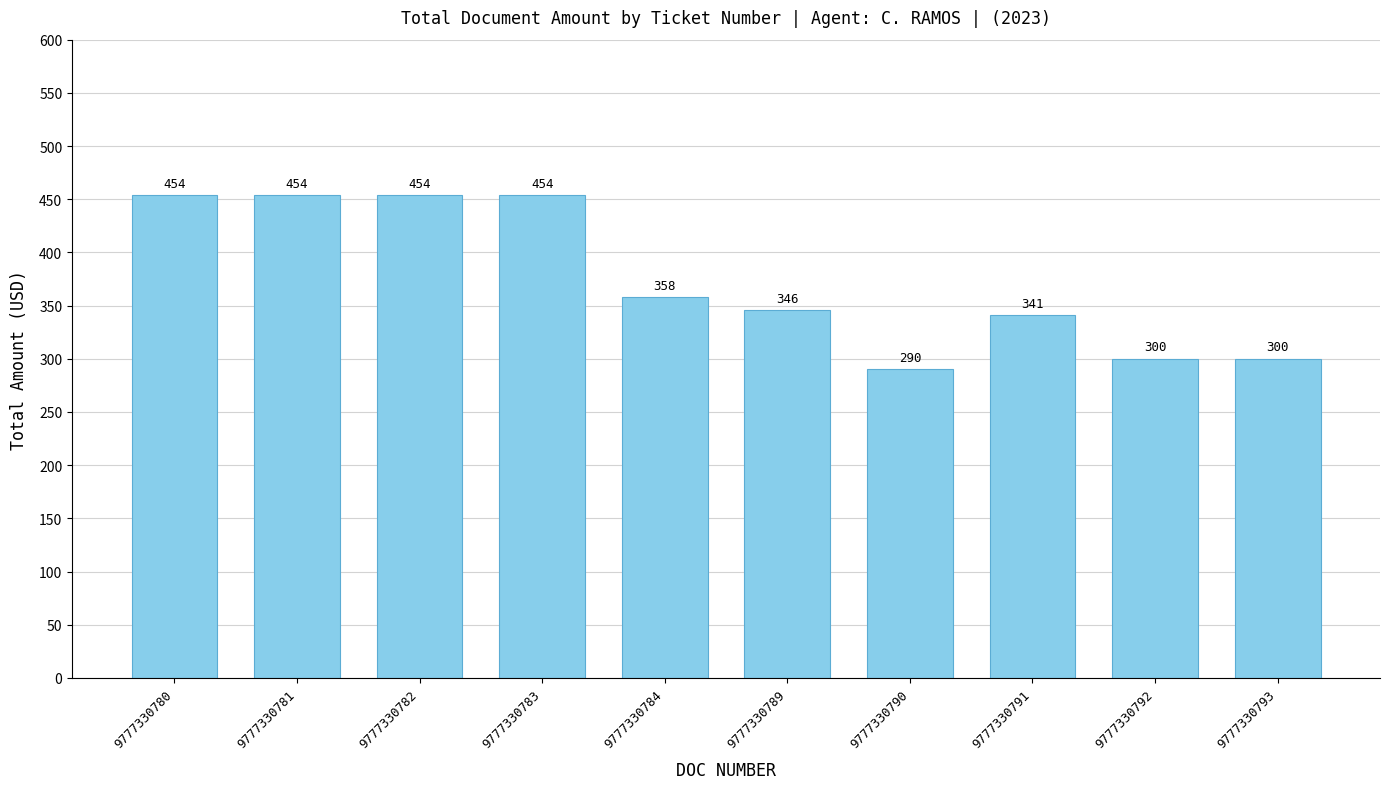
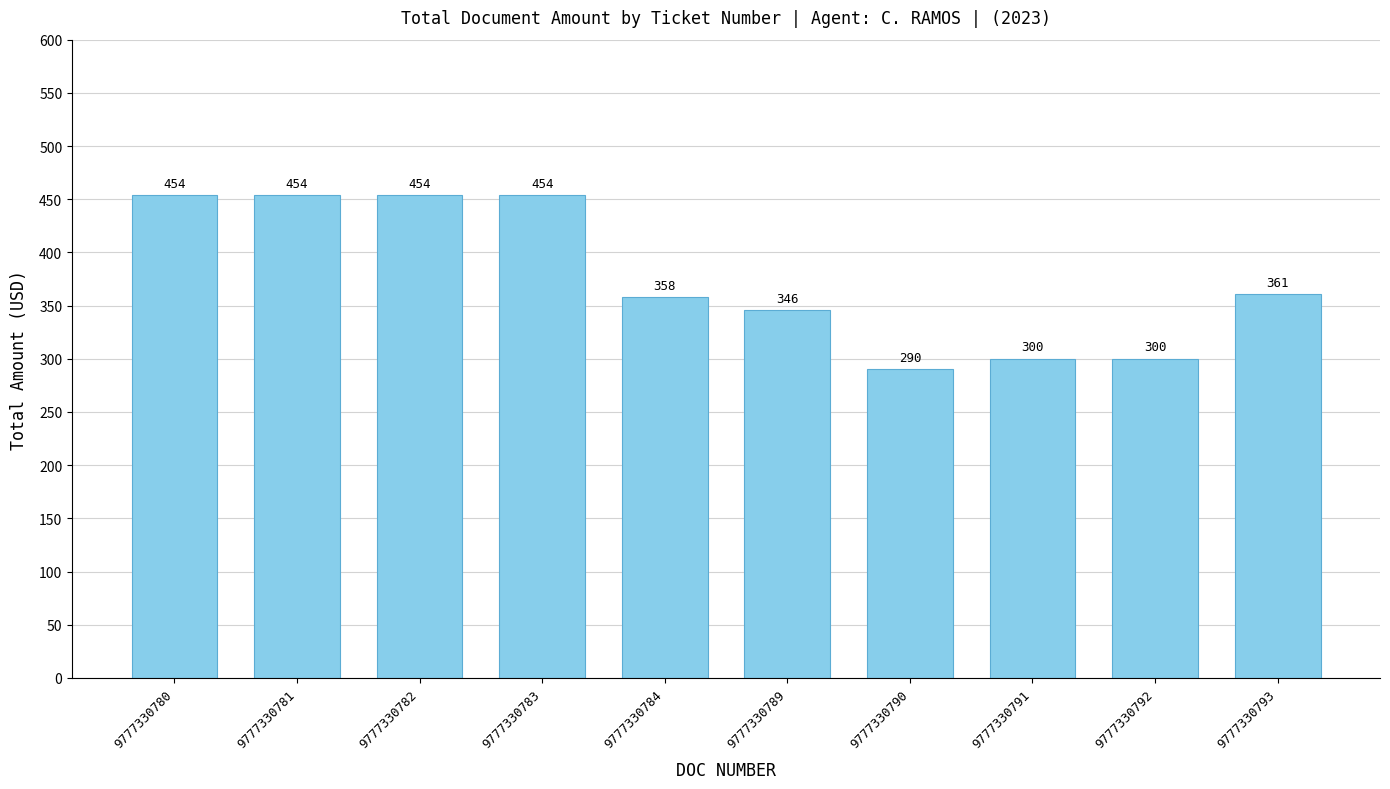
9777330791: 341 -> 300
9777330793: 300 -> 361
